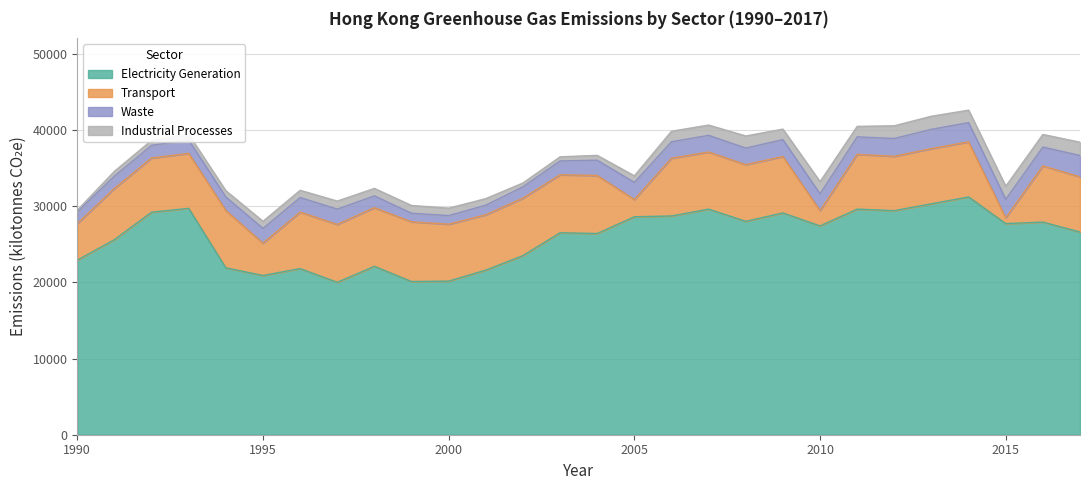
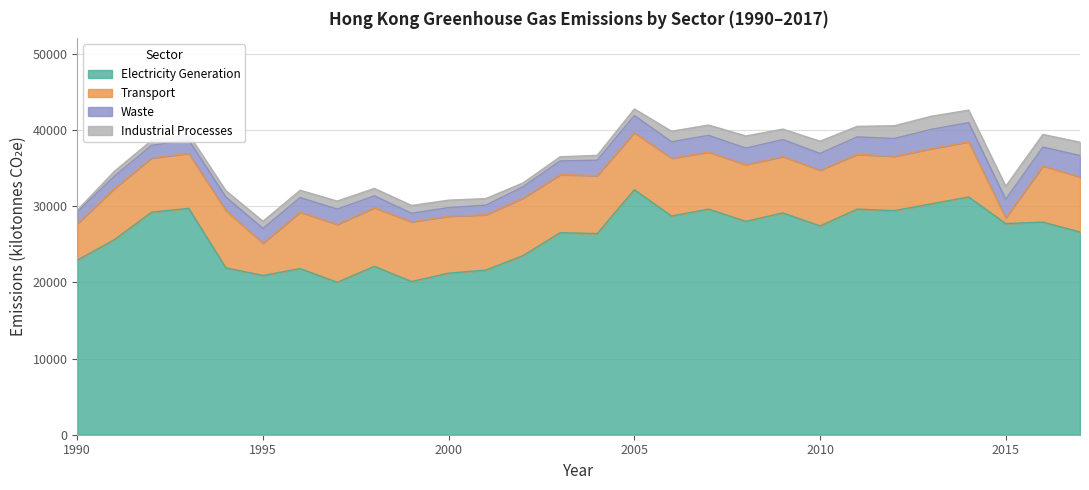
Electricity Generation, 2000: 20000 -> 21000
Electricity Generation, 2005: 29000 -> 32000
Transport, 2005: 2000 -> 7000
Transport, 2010: 2000 -> 7000
